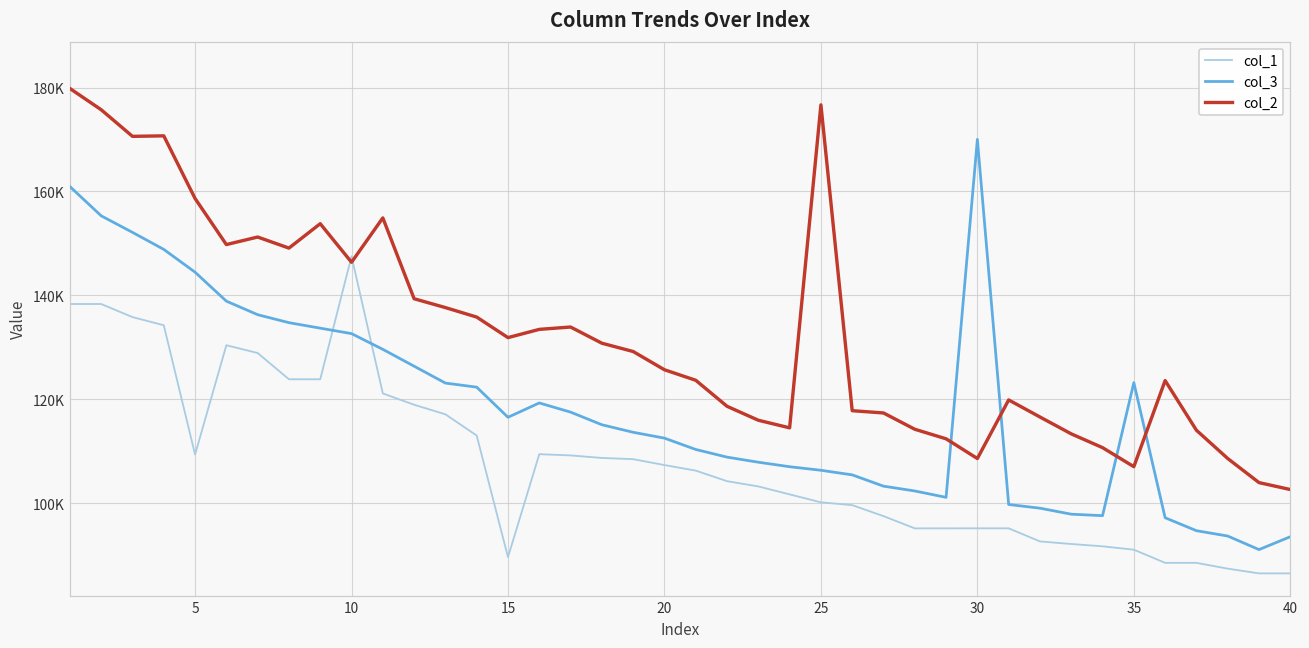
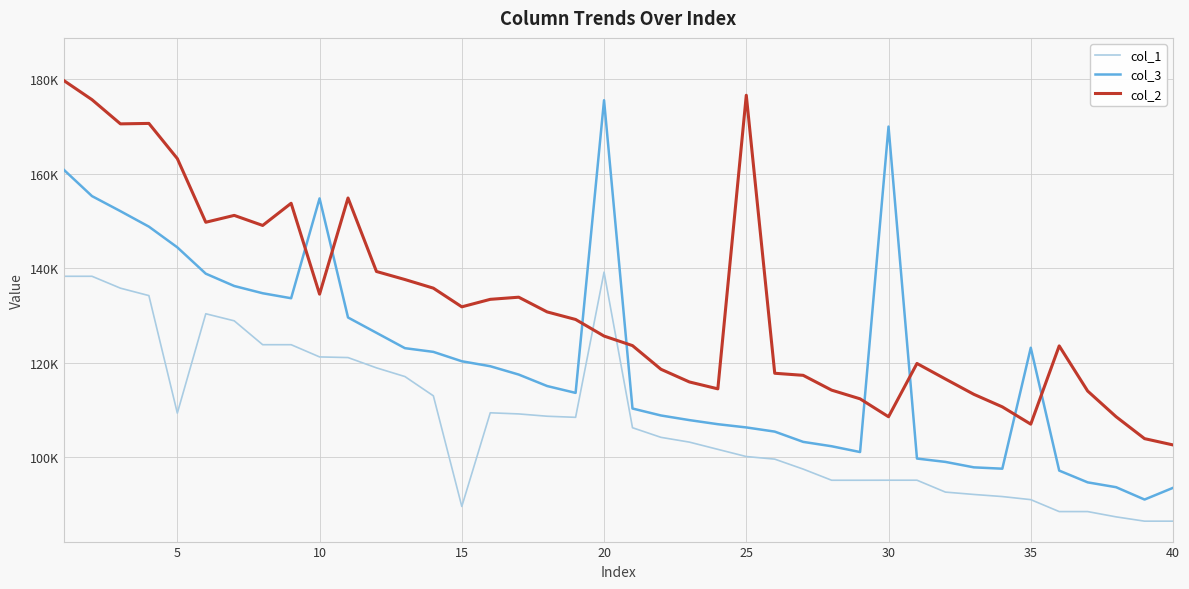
col_2, 5: 159000 -> 163000
col_1, 10: 148000 -> 121000
col_3, 10: 133000 -> 155000
col_2, 10: 146000 -> 135000
col_3, 15: 117000 -> 120000
col_1, 20: 107000 -> 139000
col_3, 20: 113000 -> 176000
